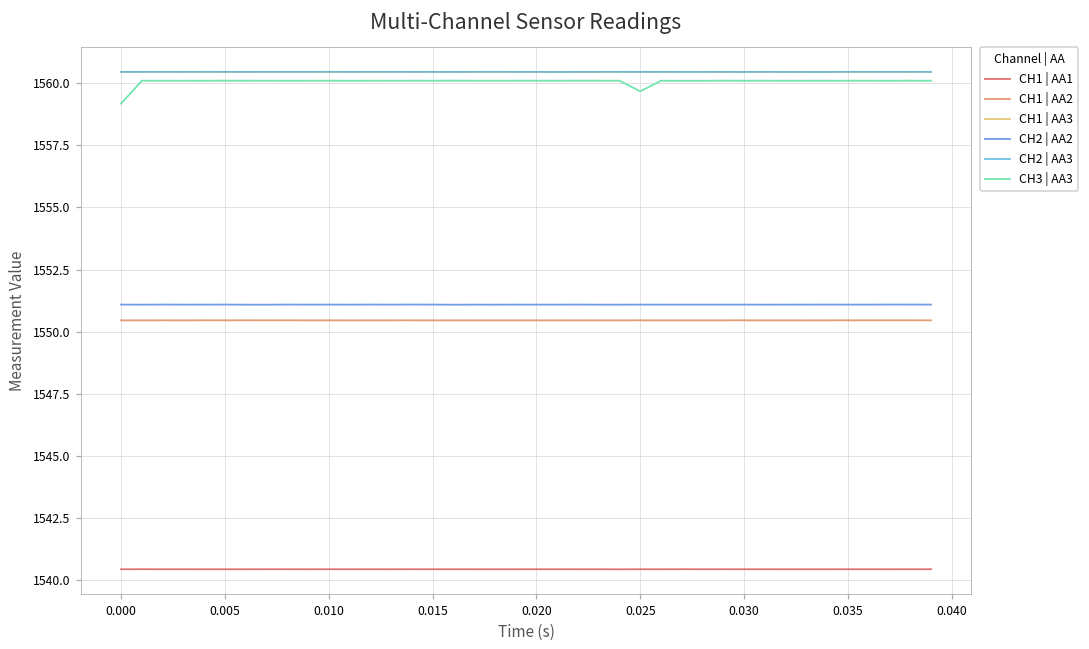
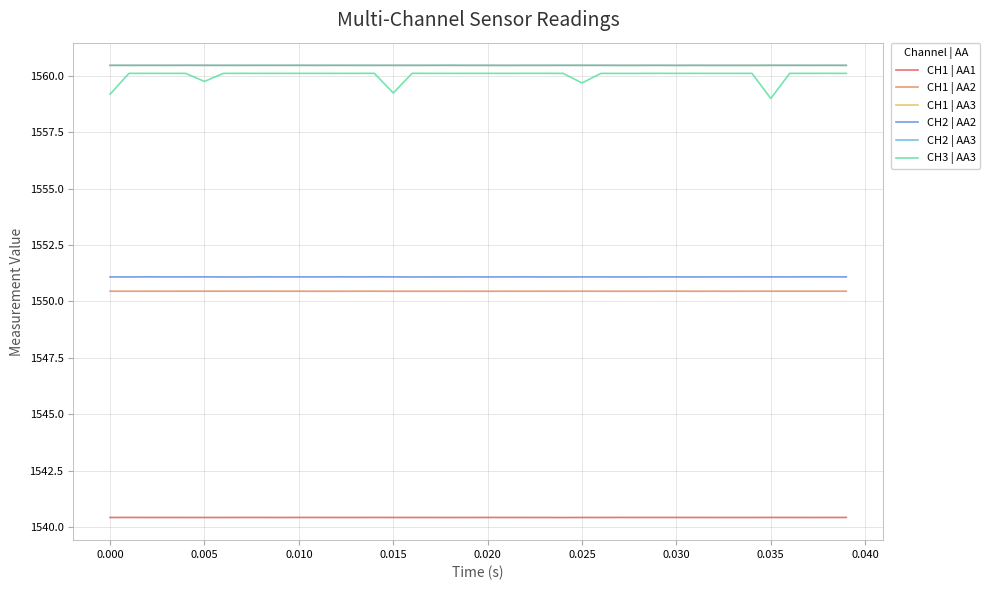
CH3 | AA3, 0.005: 1560.1 -> 1559.7
CH3 | AA3, 0.015: 1560.1 -> 1559.2
CH3 | AA3, 0.035: 1560.1 -> 1559.0
